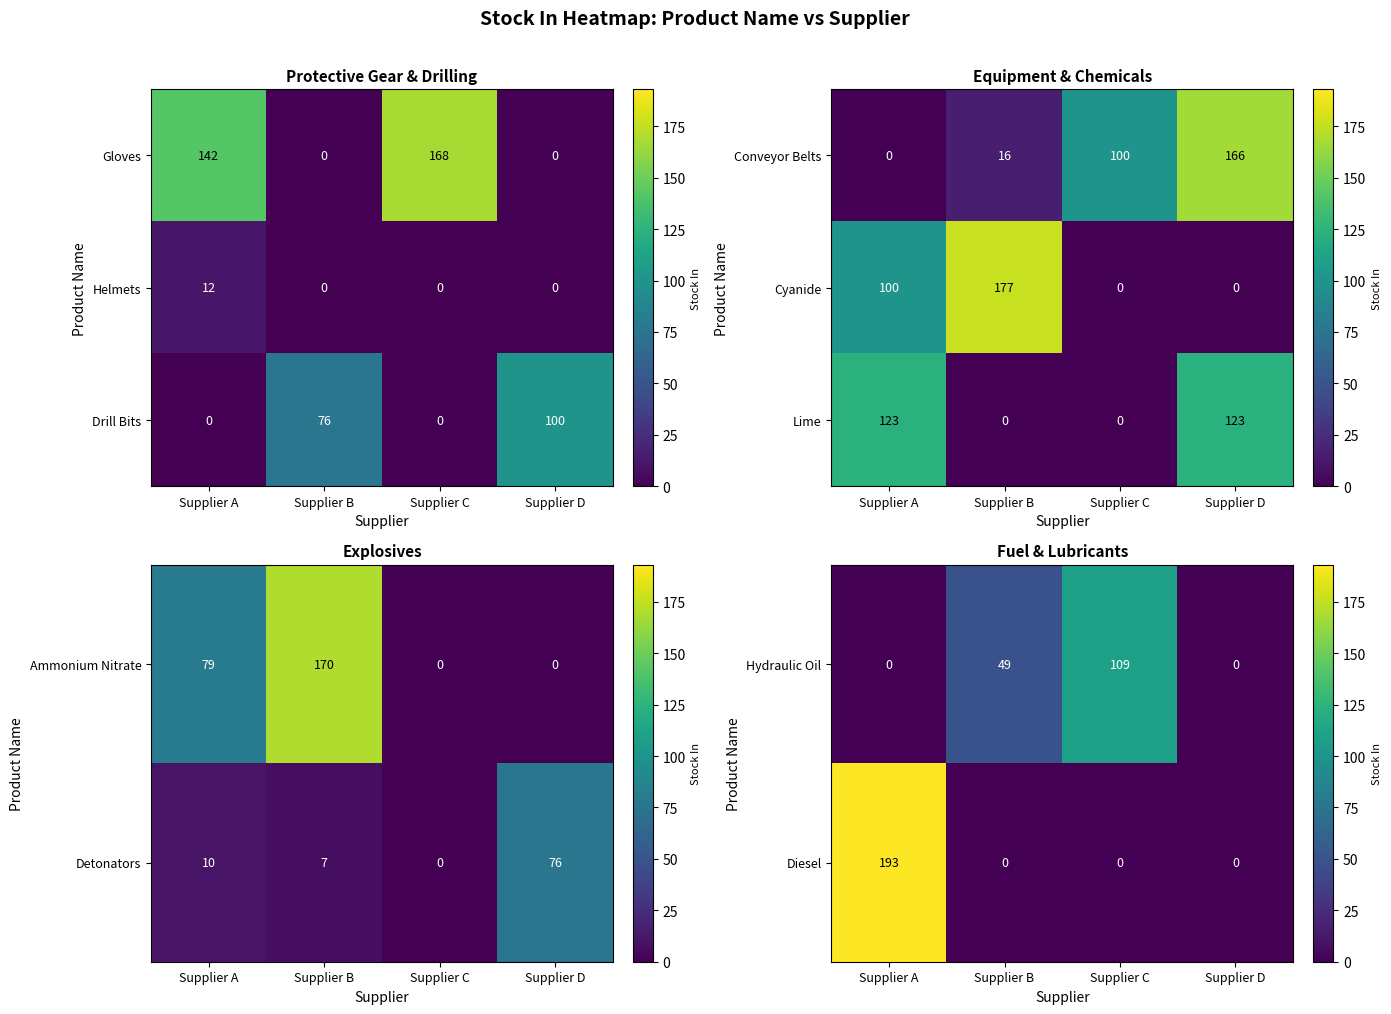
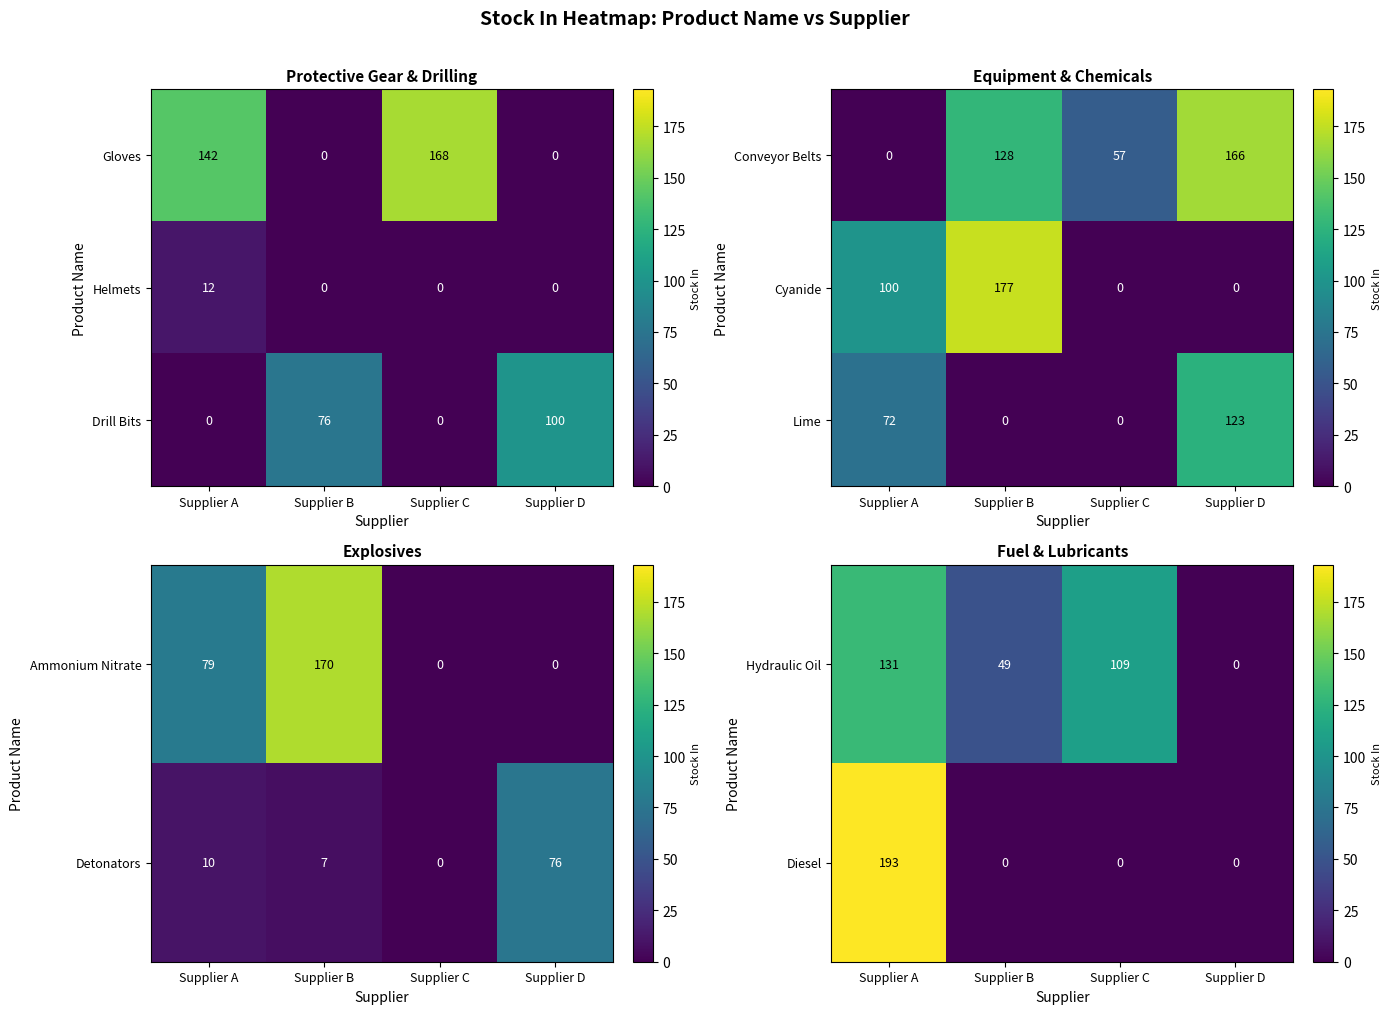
Equipment & Chemicals, Conveyor Belts, Supplier B: 16 -> 128
Equipment & Chemicals, Conveyor Belts, Supplier C: 100 -> 57
Equipment & Chemicals, Lime, Supplier A: 123 -> 72
Fuel & Lubricants, Hydraulic Oil, Supplier A: 0 -> 131
